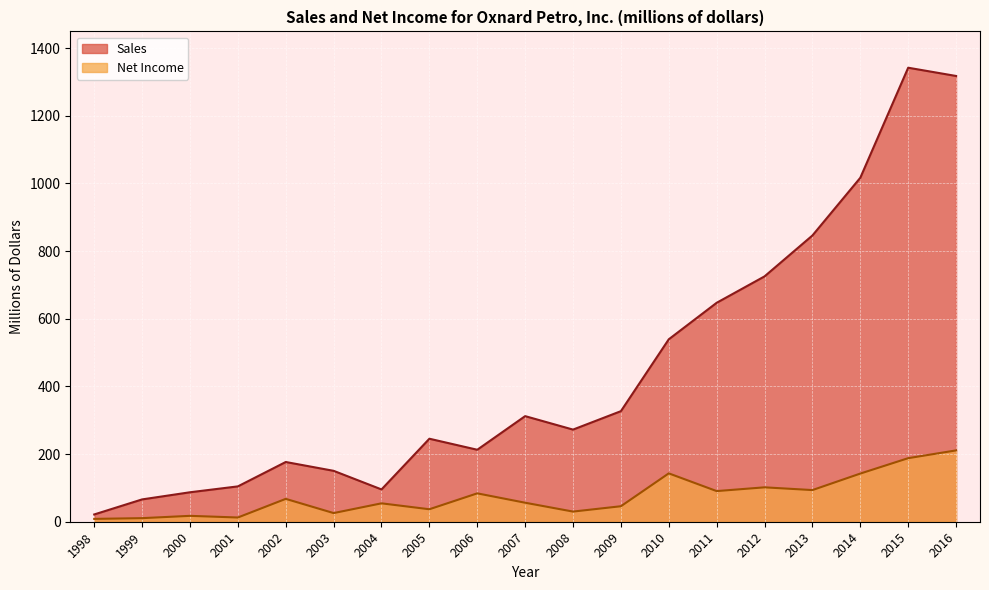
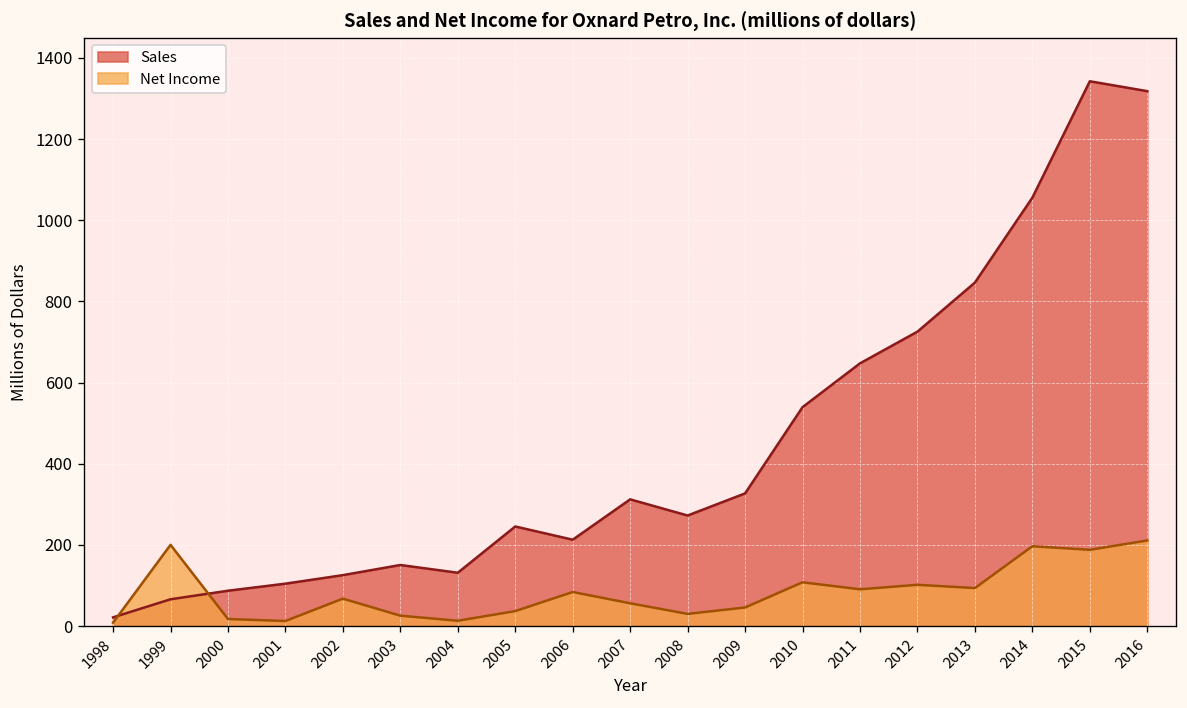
Net Income, 1999: 10 -> 200
Sales, 2002: 180 -> 130
Sales, 2004: 100 -> 130
Net Income, 2004: 50 -> 10
Net Income, 2010: 140 -> 110
Sales, 2014: 1020 -> 1060
Net Income, 2014: 140 -> 200
